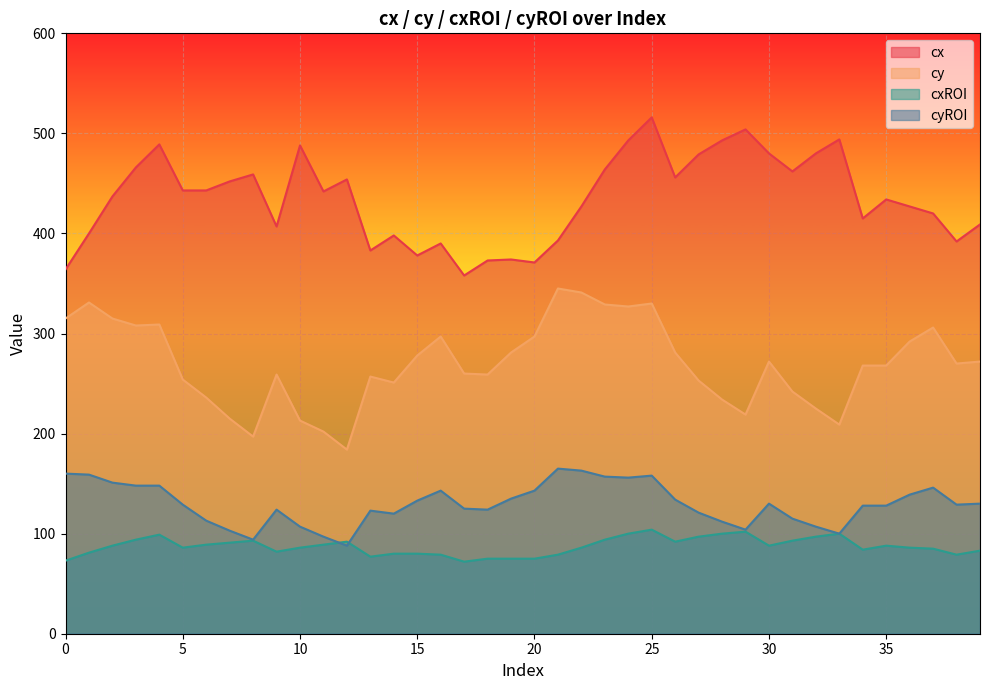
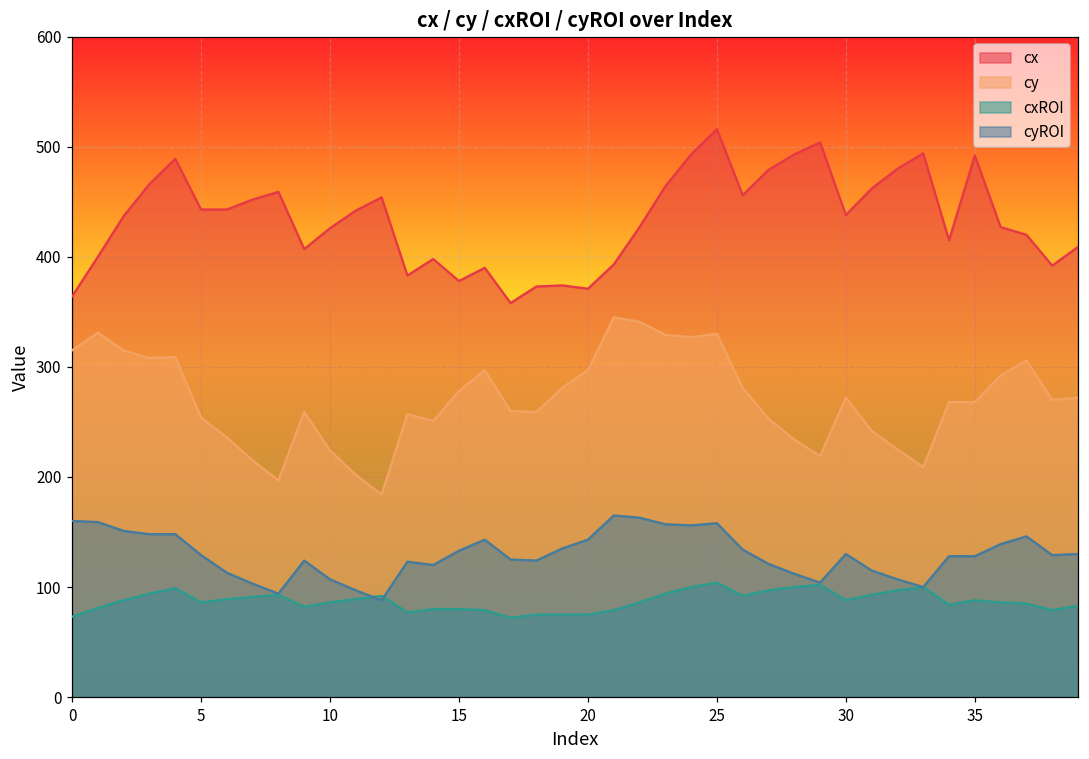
cx, 10: 488 -> 426
cy, 10: 213 -> 224
cx, 30: 480 -> 438
cx, 35: 434 -> 492
